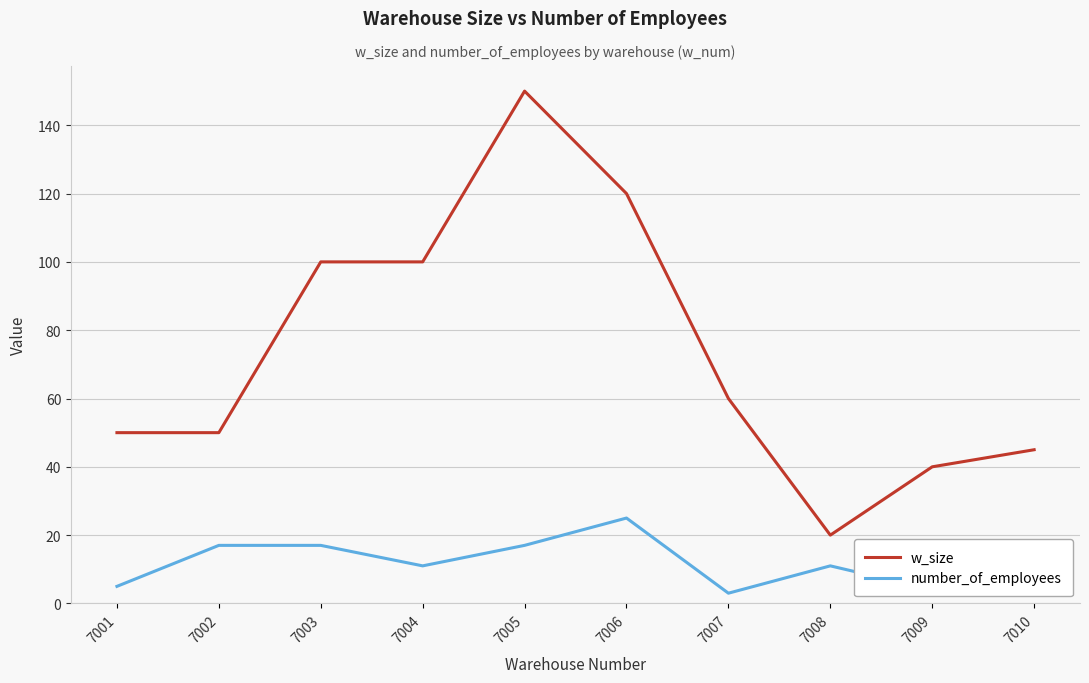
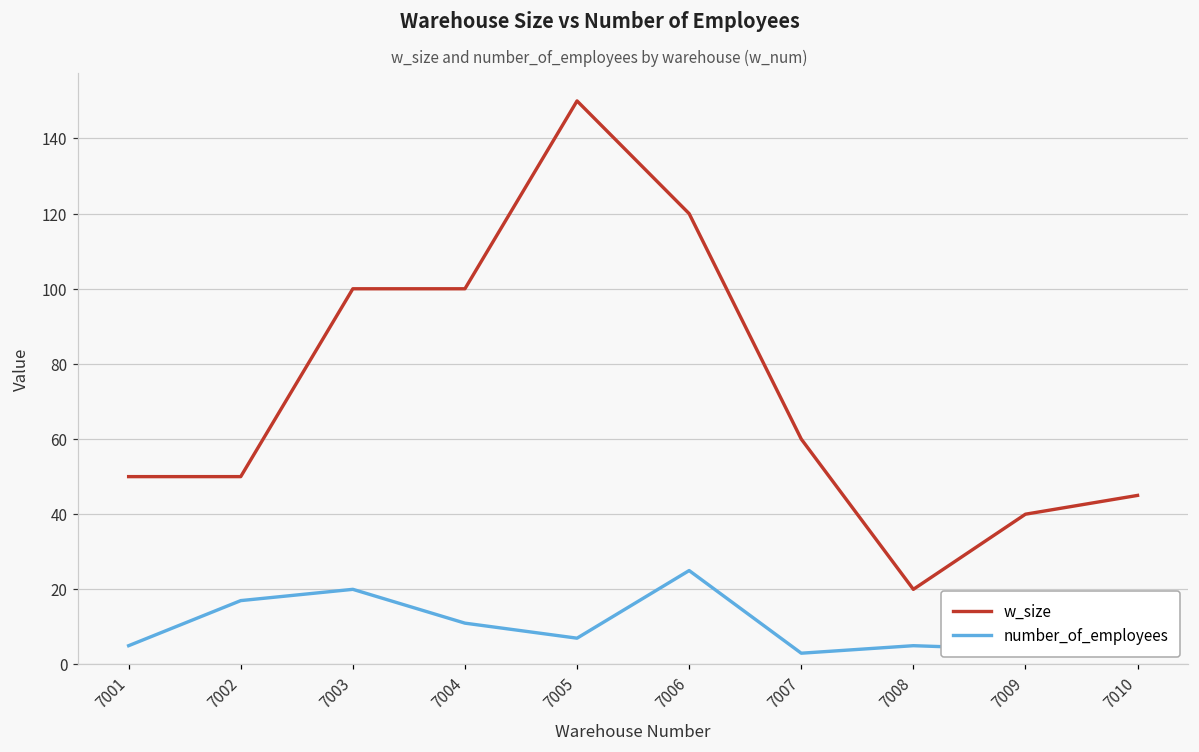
number_of_employees, 7003: 17 -> 20
number_of_employees, 7005: 17 -> 7
number_of_employees, 7008: 11 -> 5
